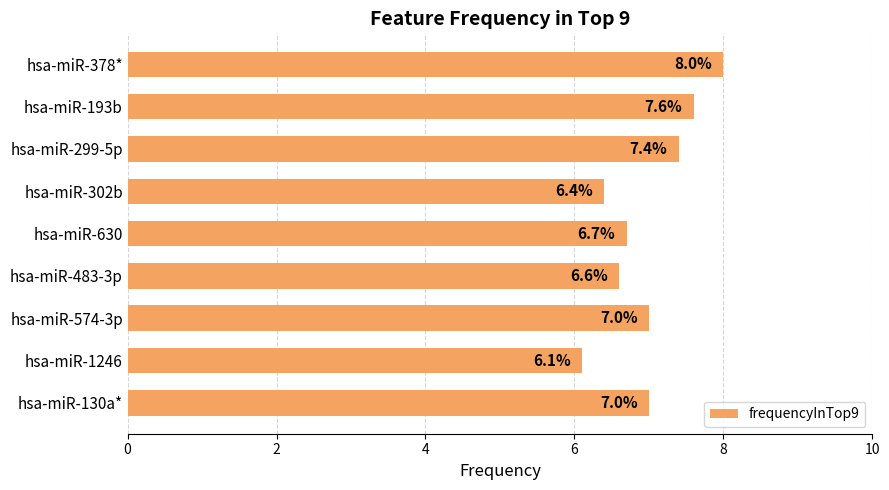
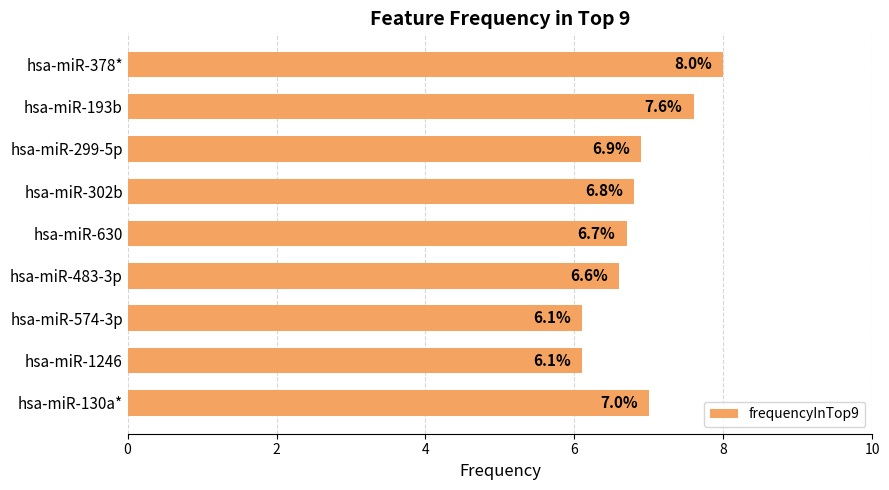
hsa-miR-299-5p: 7.4% -> 6.9%
hsa-miR-302b: 6.4% -> 6.8%
hsa-miR-574-3p: 7.0% -> 6.1%
